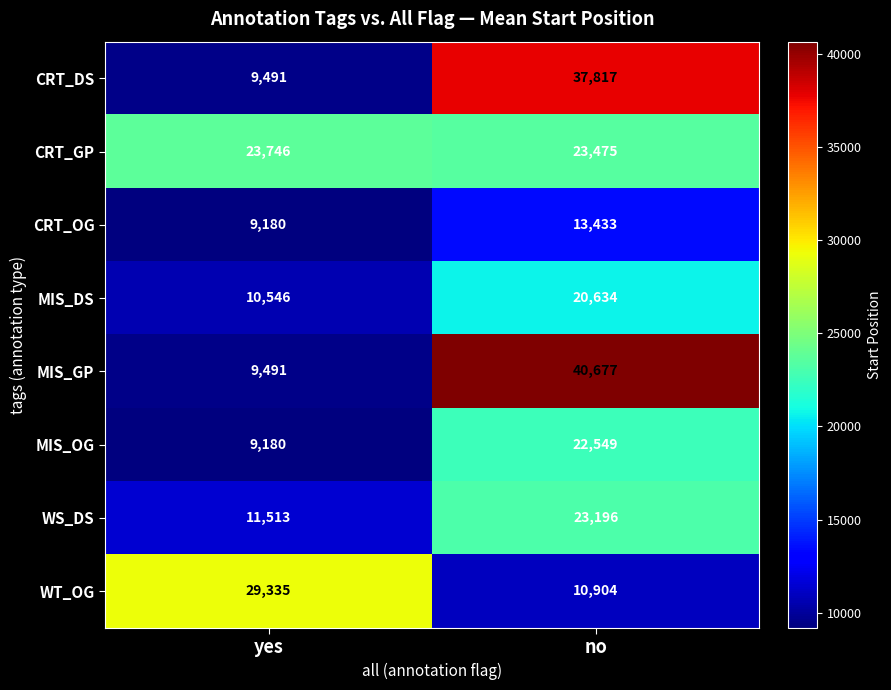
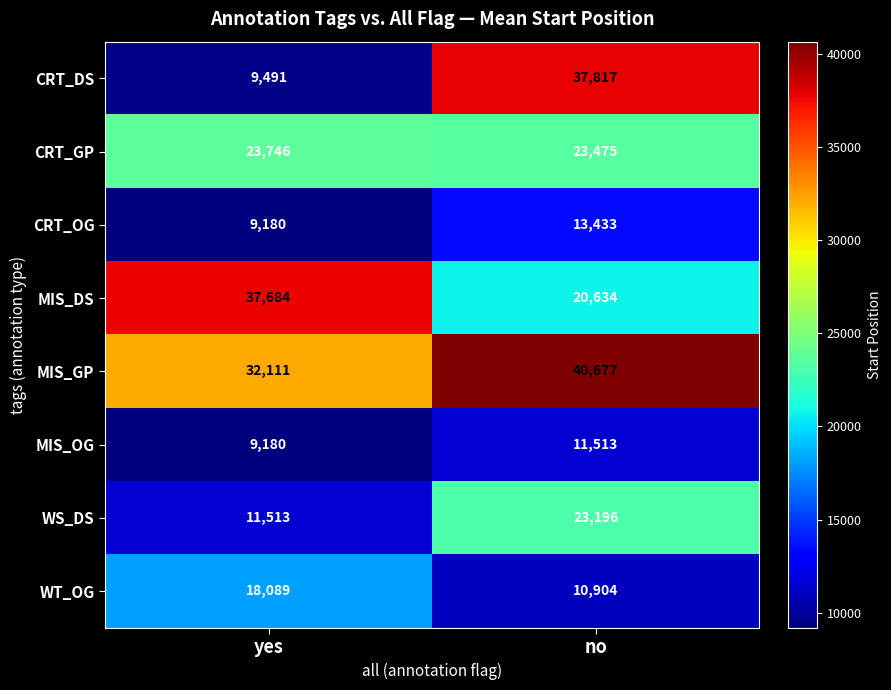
MIS_DS, yes: 10,546 -> 37,684
MIS_GP, yes: 9,491 -> 32,111
MIS_OG, no: 22,549 -> 11,513
WT_OG, yes: 29,335 -> 18,089
